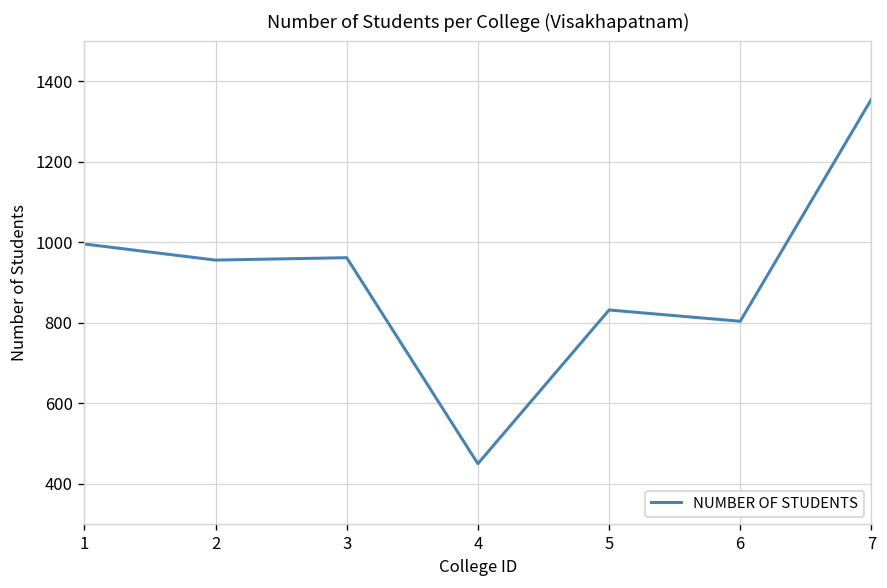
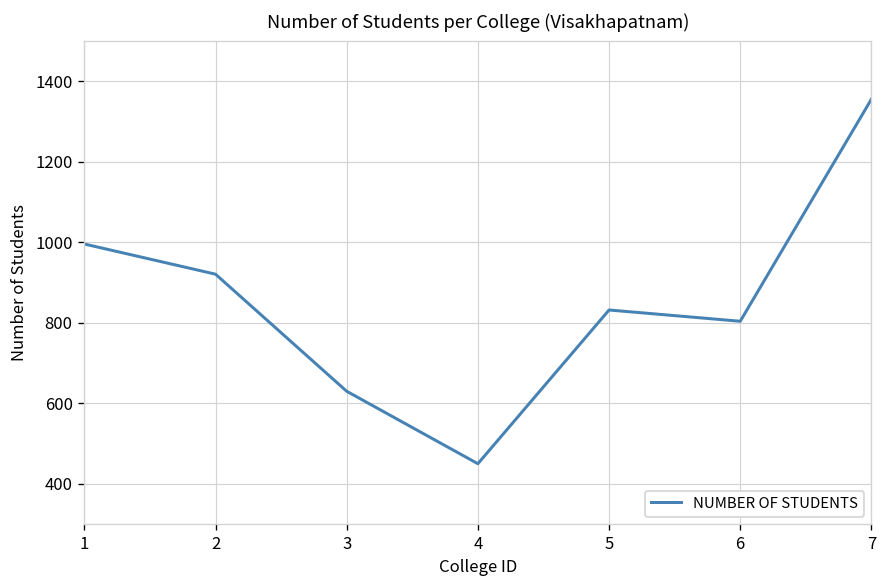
2: 960 -> 920
3: 960 -> 630
